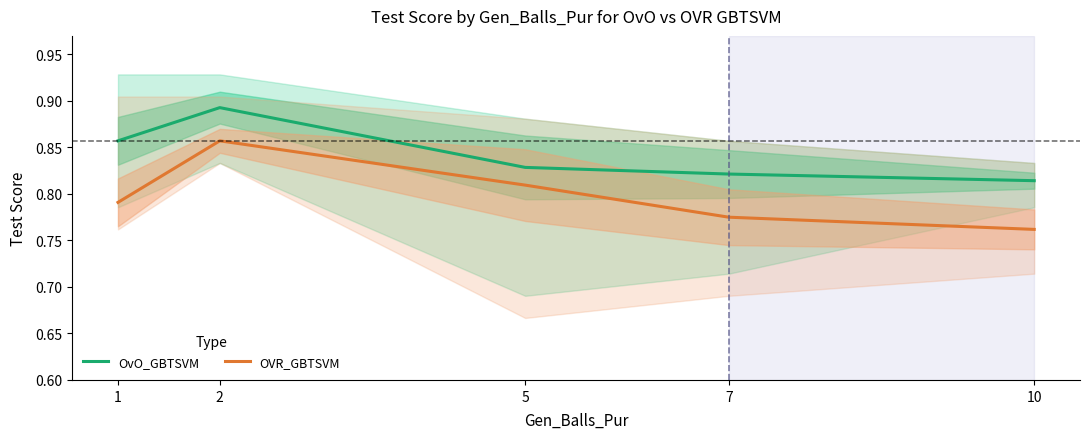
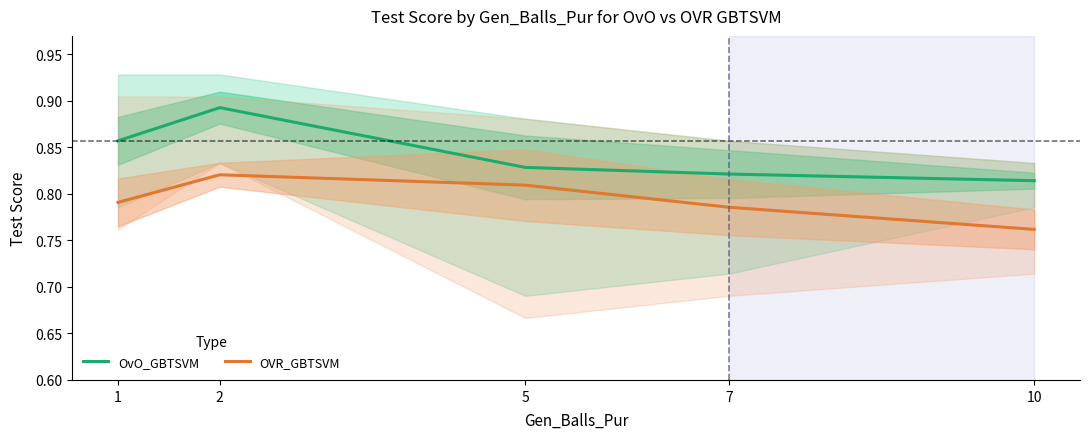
OVR_GBTSVM, 2: 0.86 -> 0.82
OVR_GBTSVM, 7: 0.78 -> 0.79
